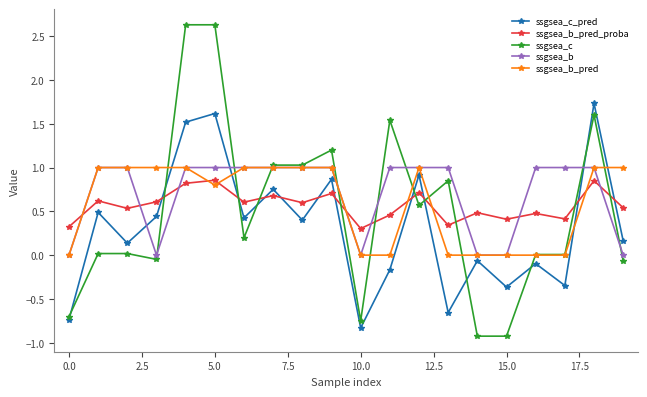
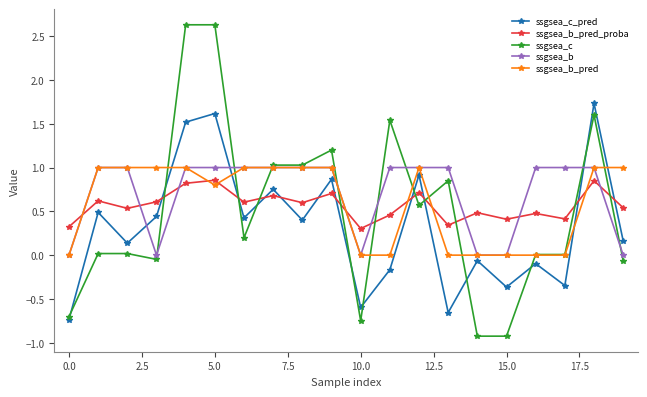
ssgsea_c_pred, 10.0: -0.8 -> -0.6
